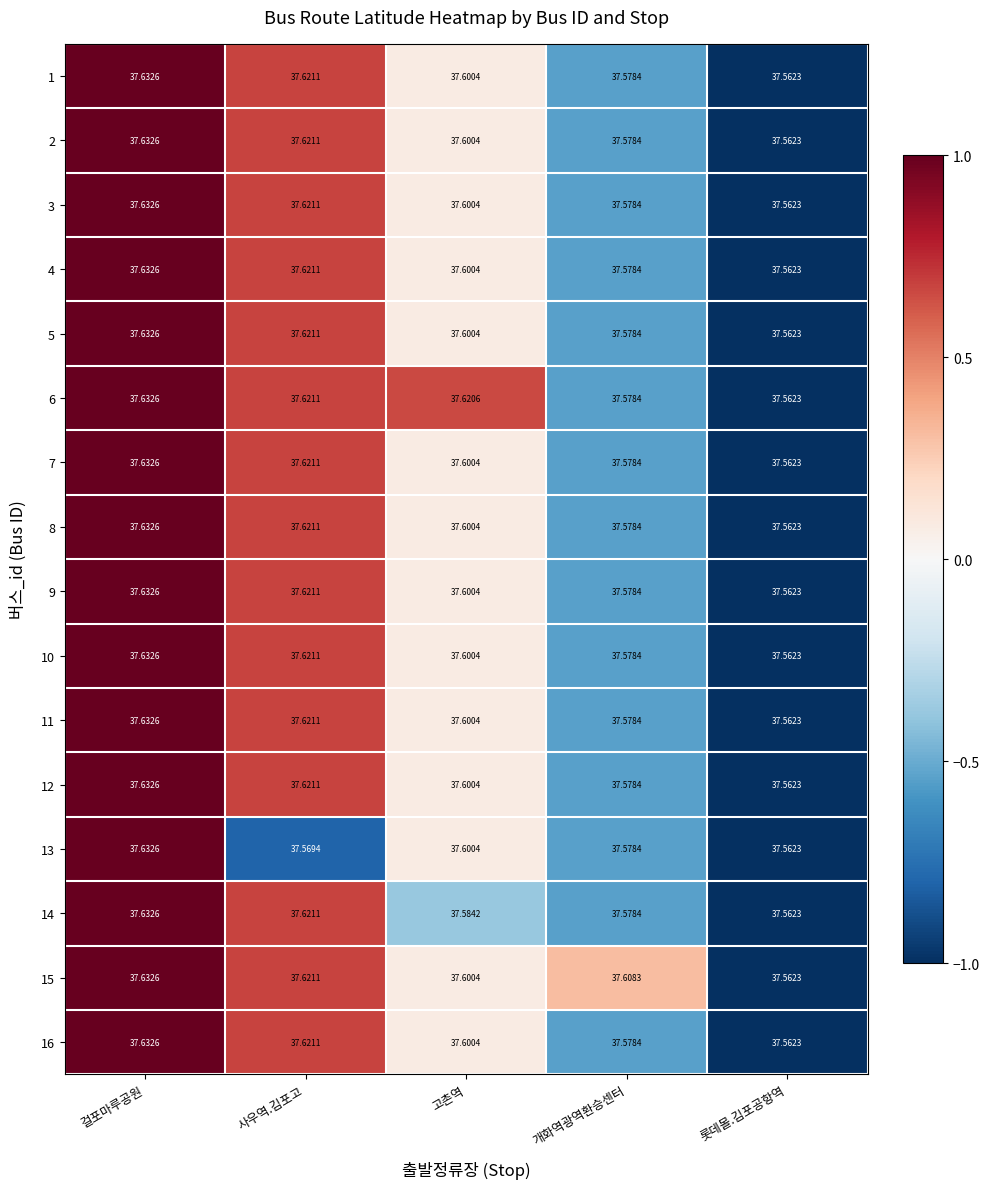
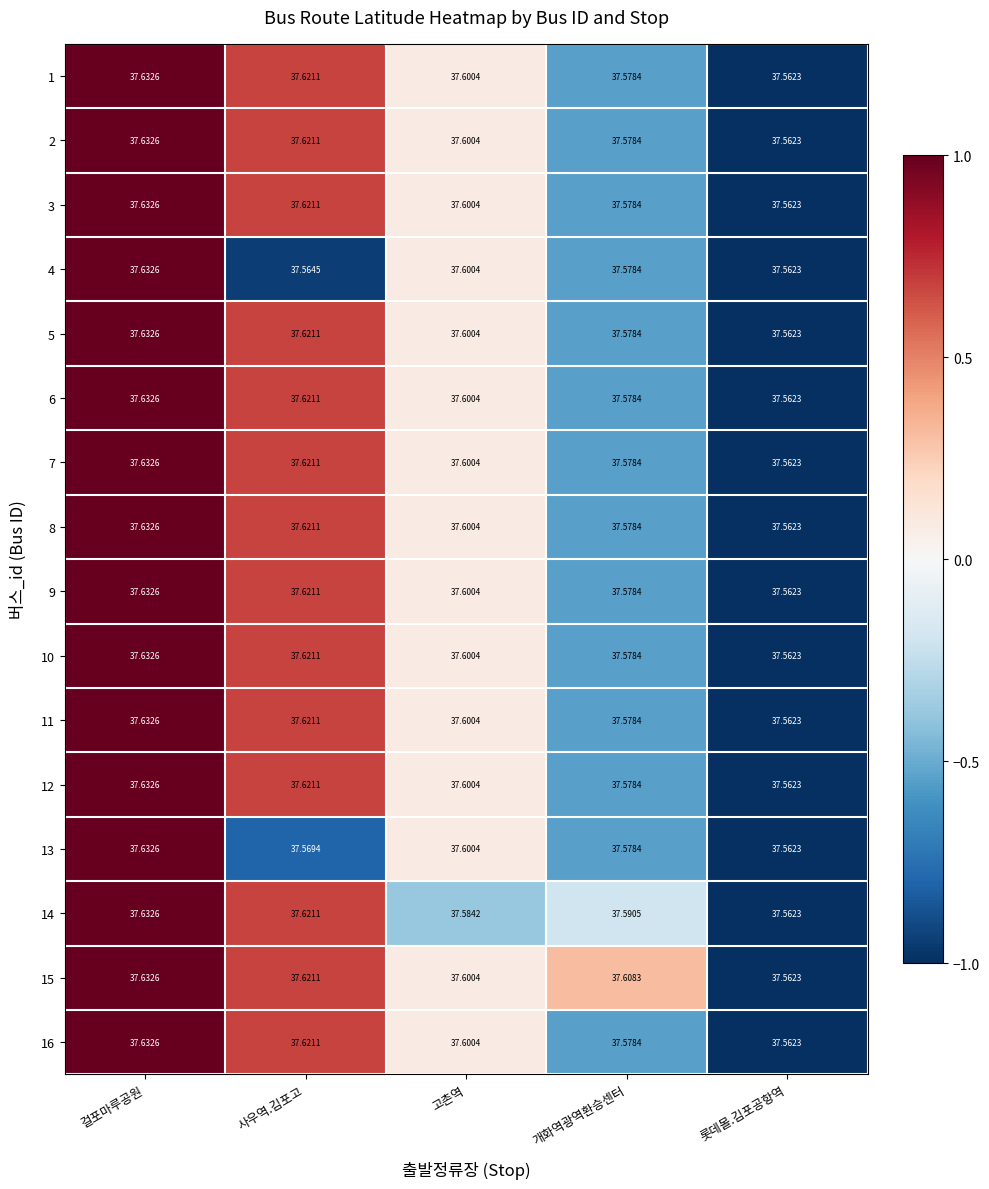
4, 사우역.김포고: 37.6211 -> 37.5645
6, 고촌역: 37.6206 -> 37.6004
14, 개화역광역환승센터: 37.5784 -> 37.5905
